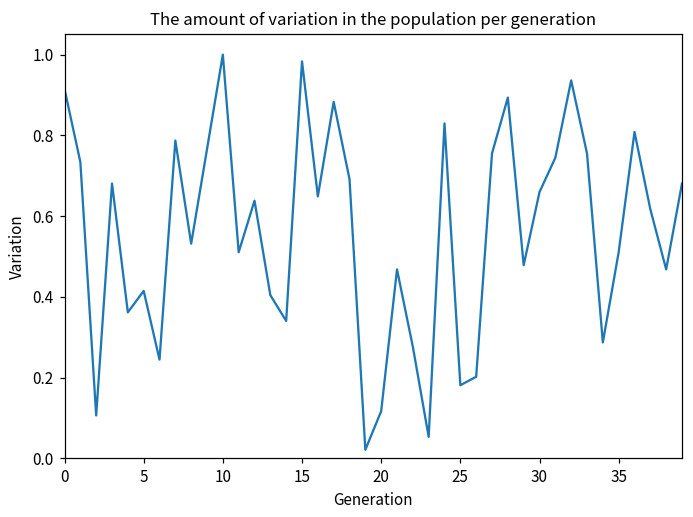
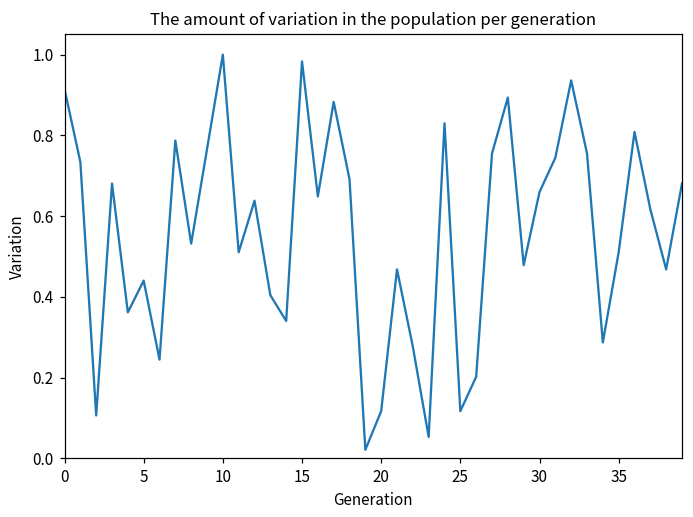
5: 0.41 -> 0.44
25: 0.18 -> 0.12
